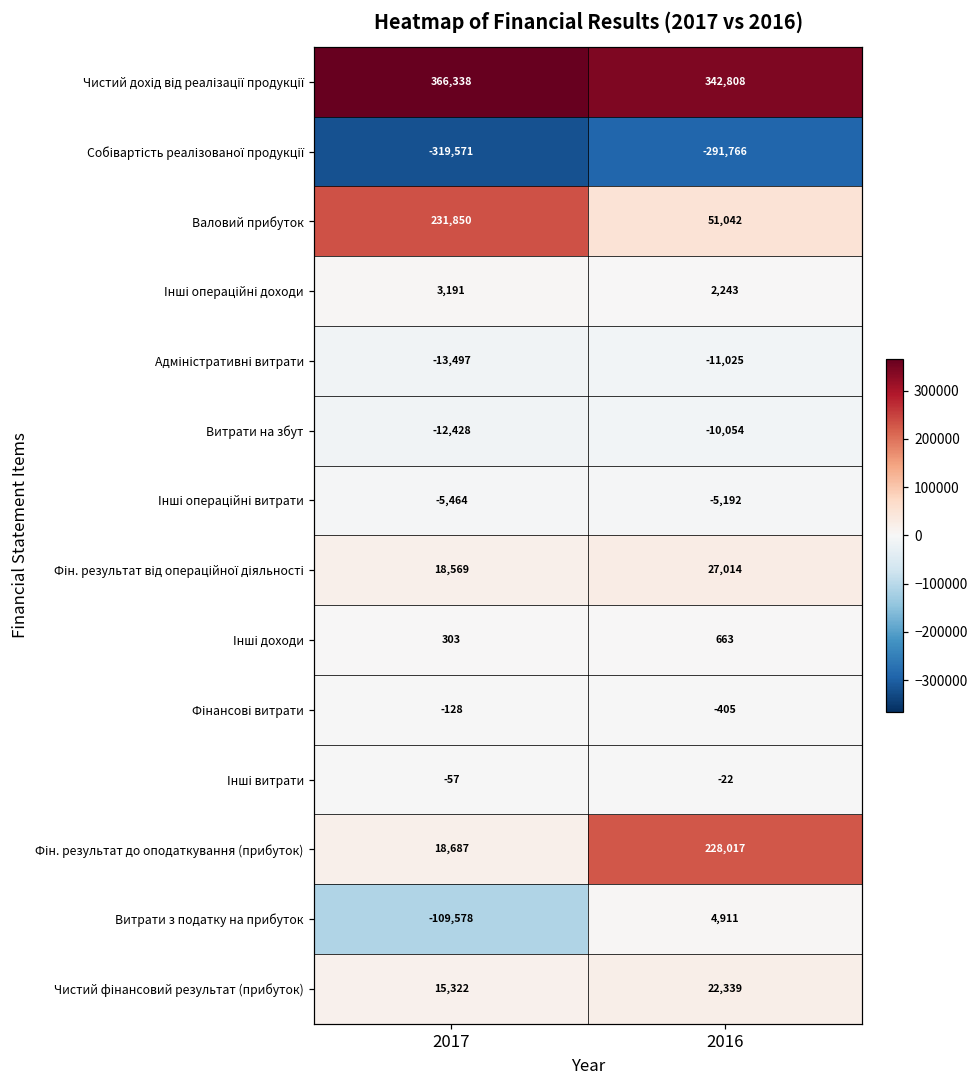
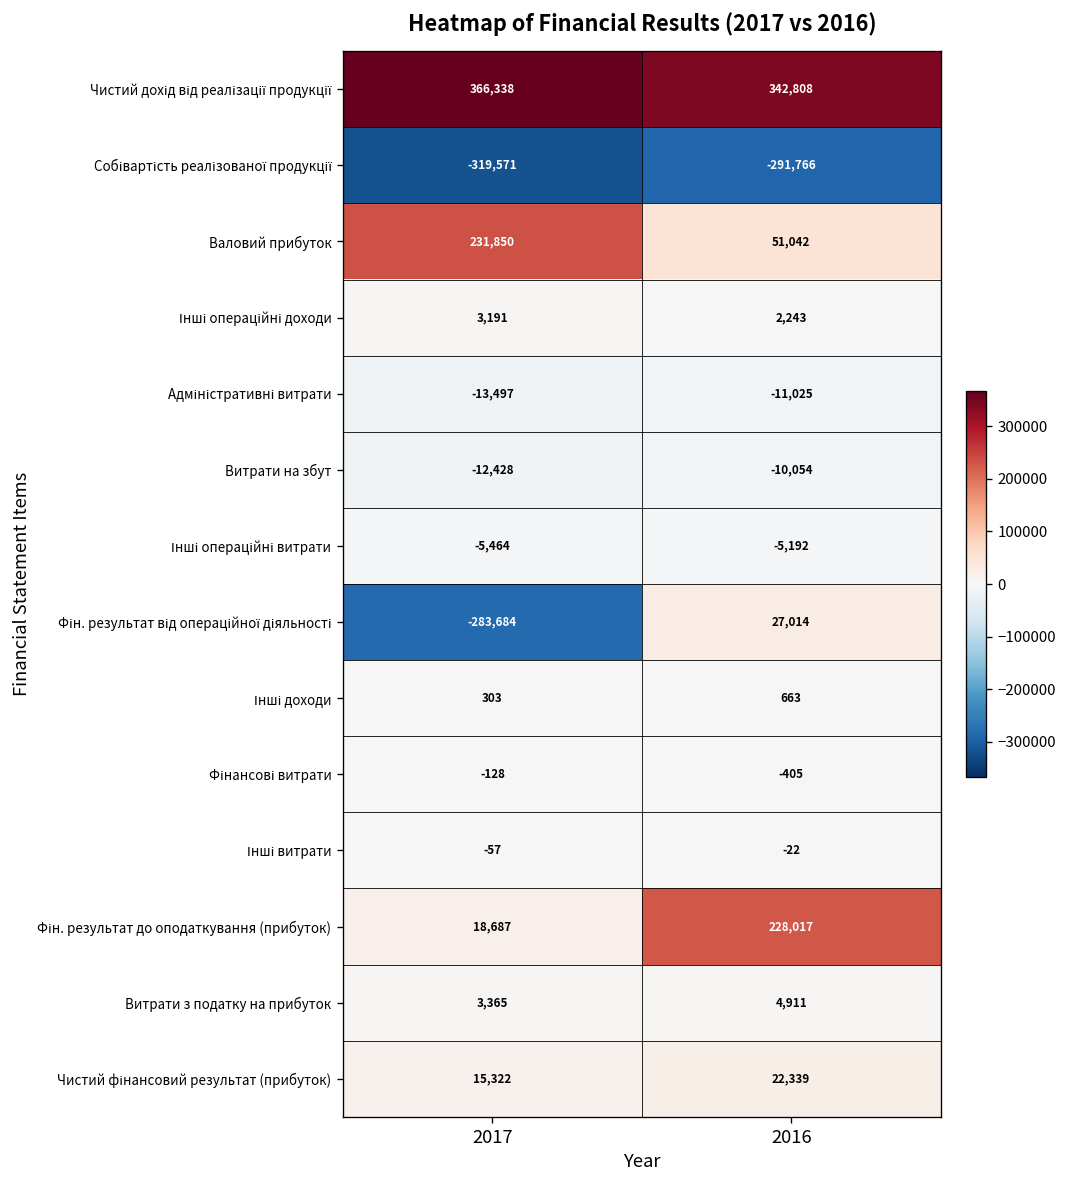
Фін. результат від операційної діяльності, 2017: 18,569 -> -283,684
Витрати з податку на прибуток, 2017: -109,578 -> 3,365
